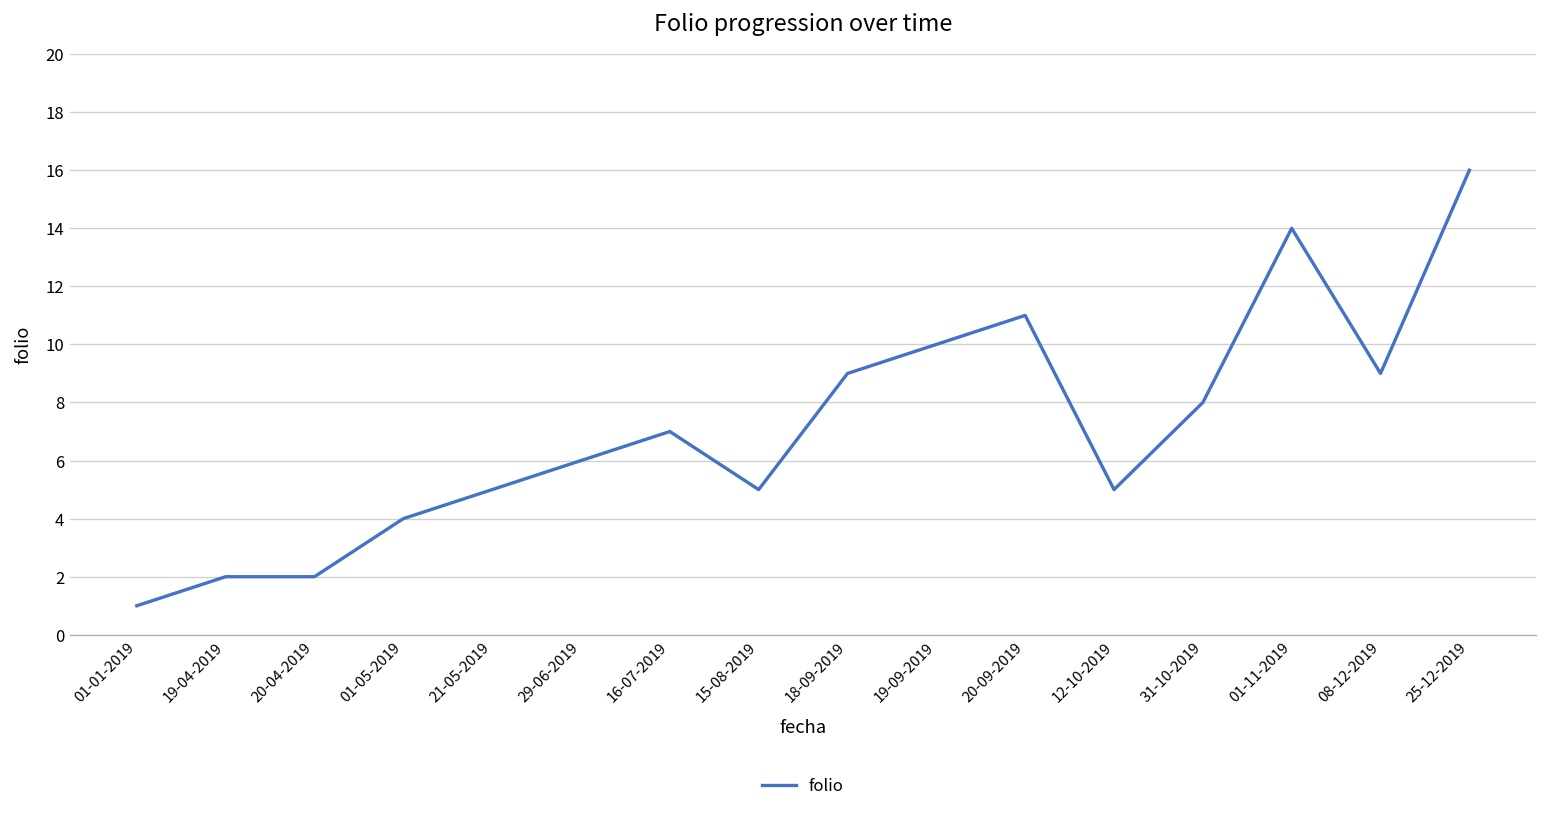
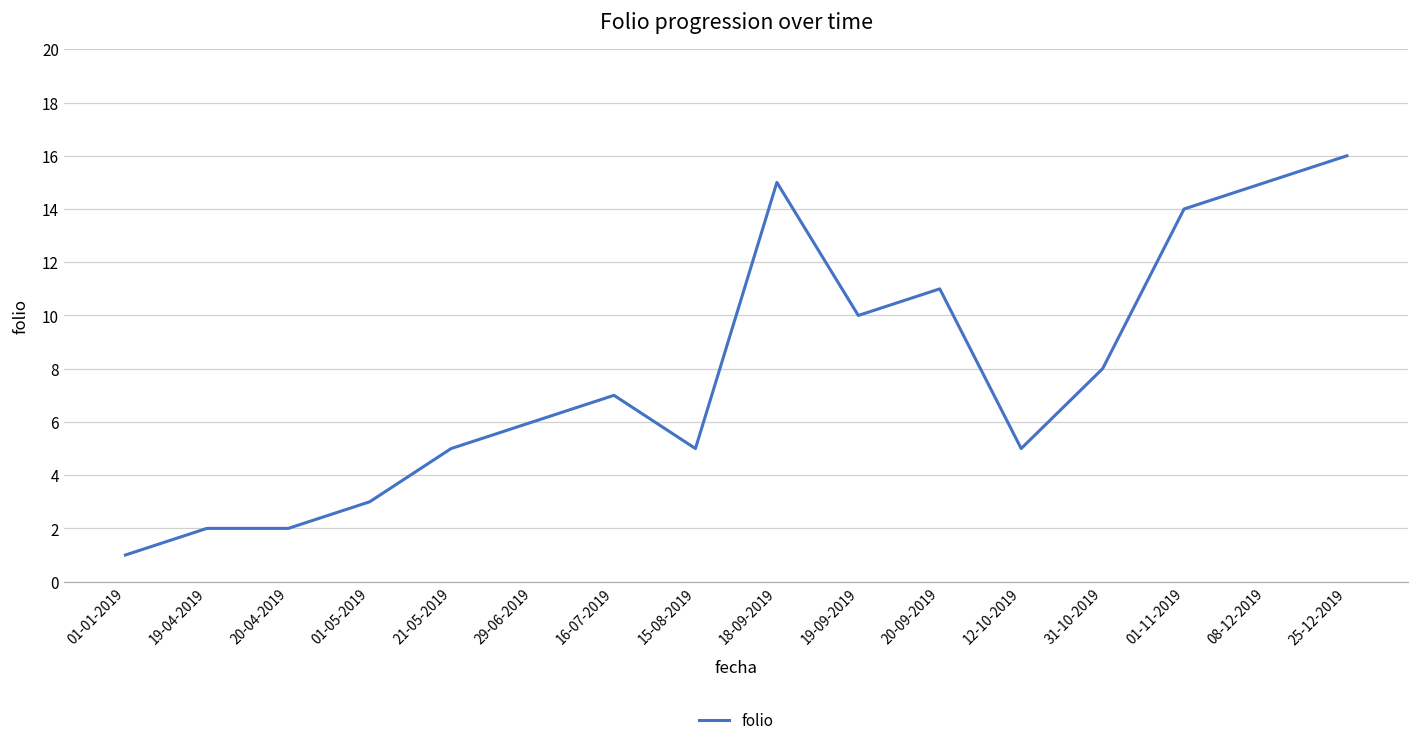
01-05-2019: 4 -> 3
18-09-2019: 9 -> 15
08-12-2019: 9 -> 15
